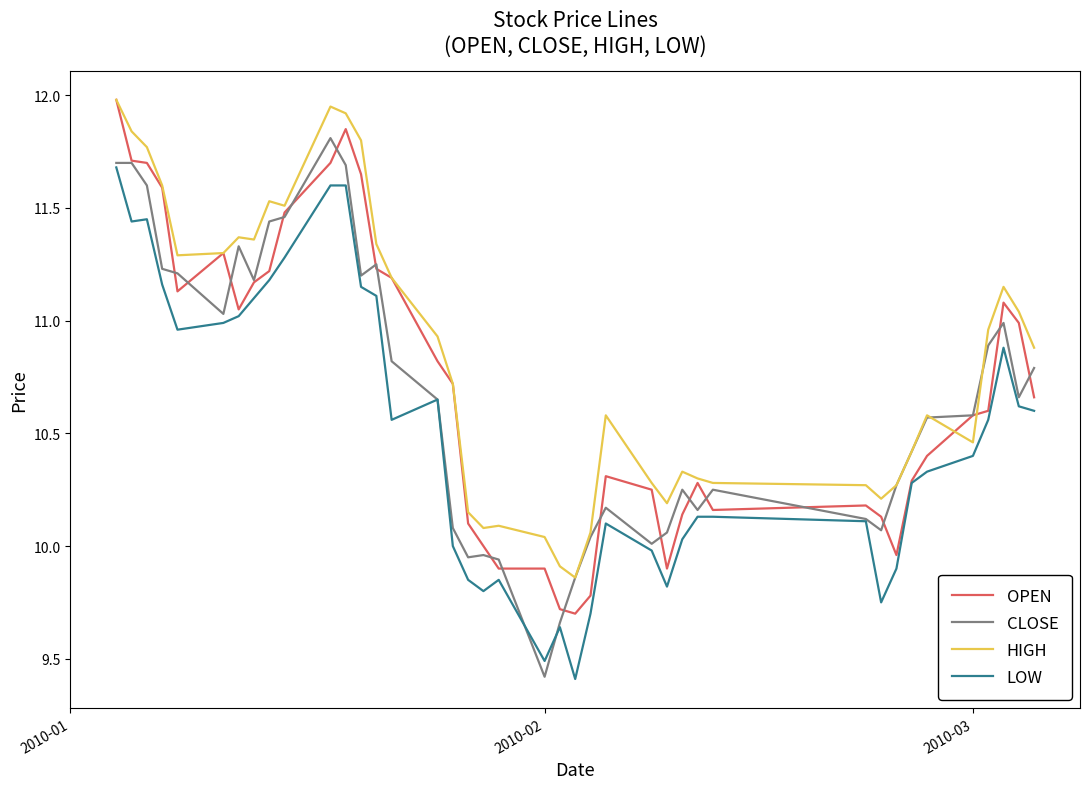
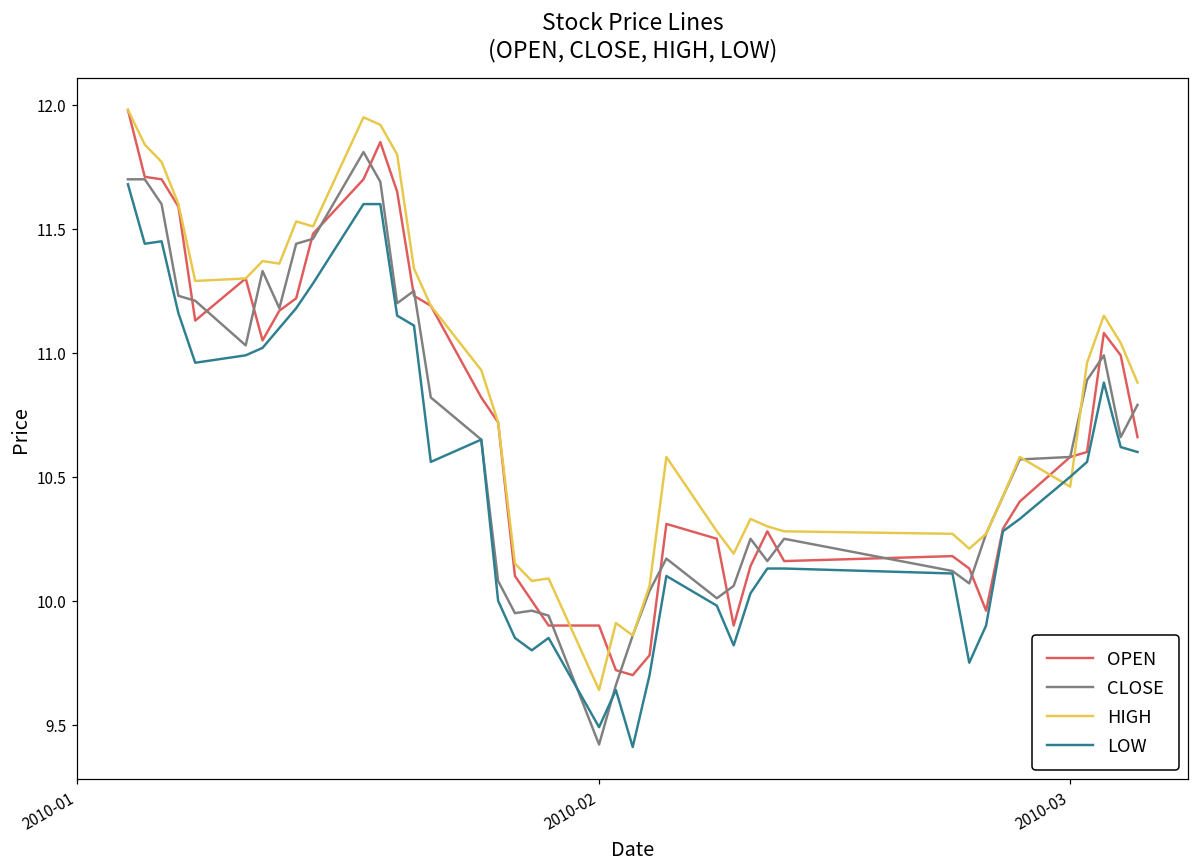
HIGH, 2010-02: 10.04 -> 9.64
LOW, 2010-03: 10.4 -> 10.5
